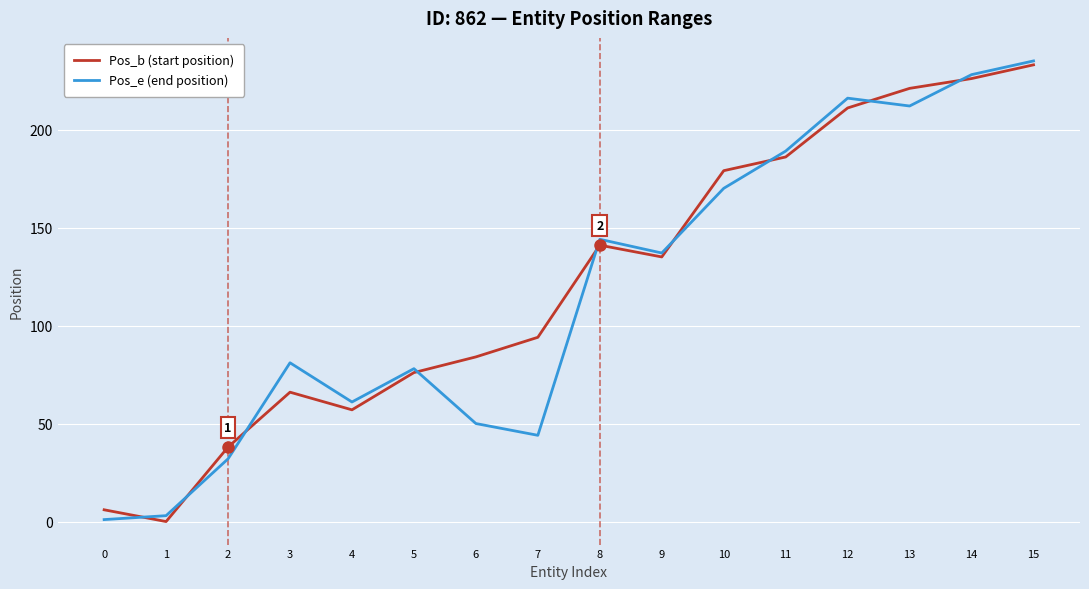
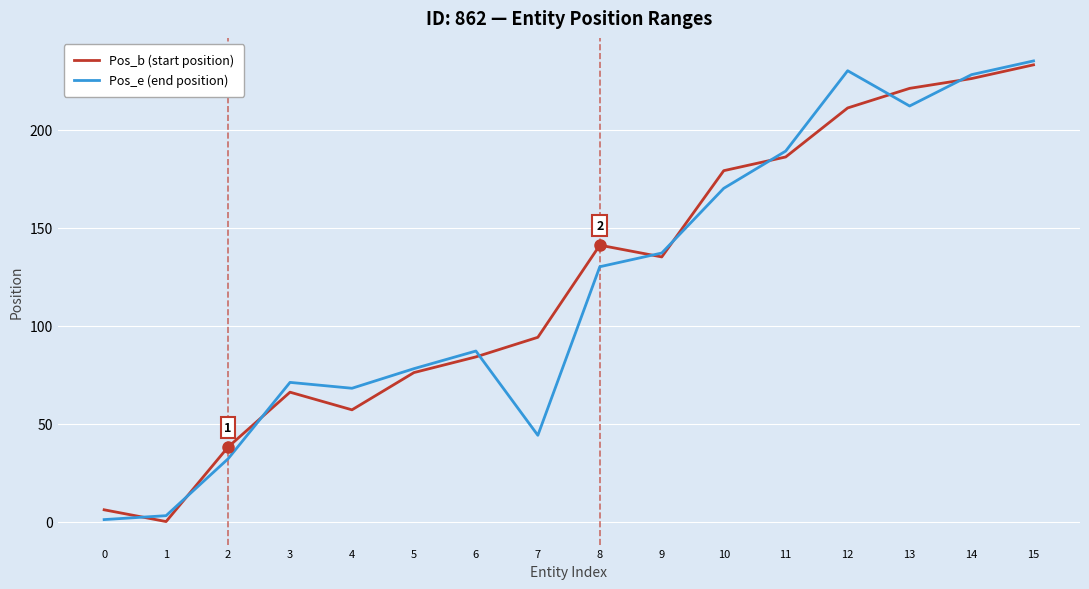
Pos_e (end position), 3: 81 -> 71
Pos_e (end position), 4: 61 -> 68
Pos_e (end position), 6: 50 -> 87
Pos_e (end position), 8: 144 -> 130
Pos_e (end position), 12: 216 -> 230
